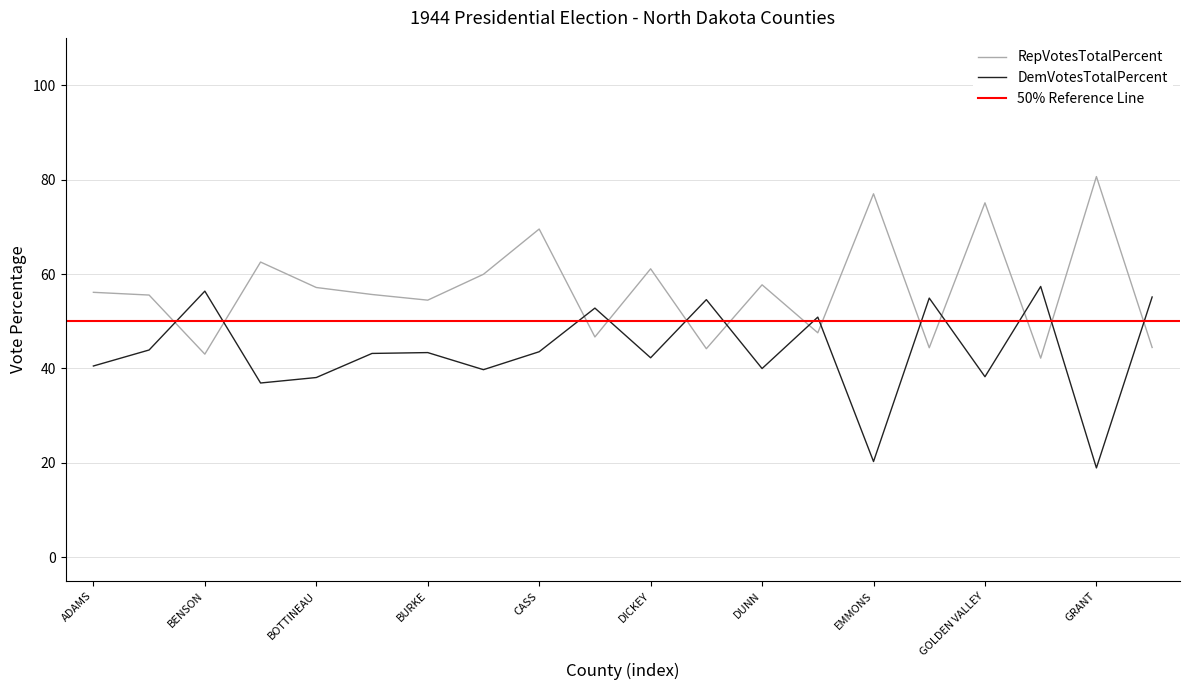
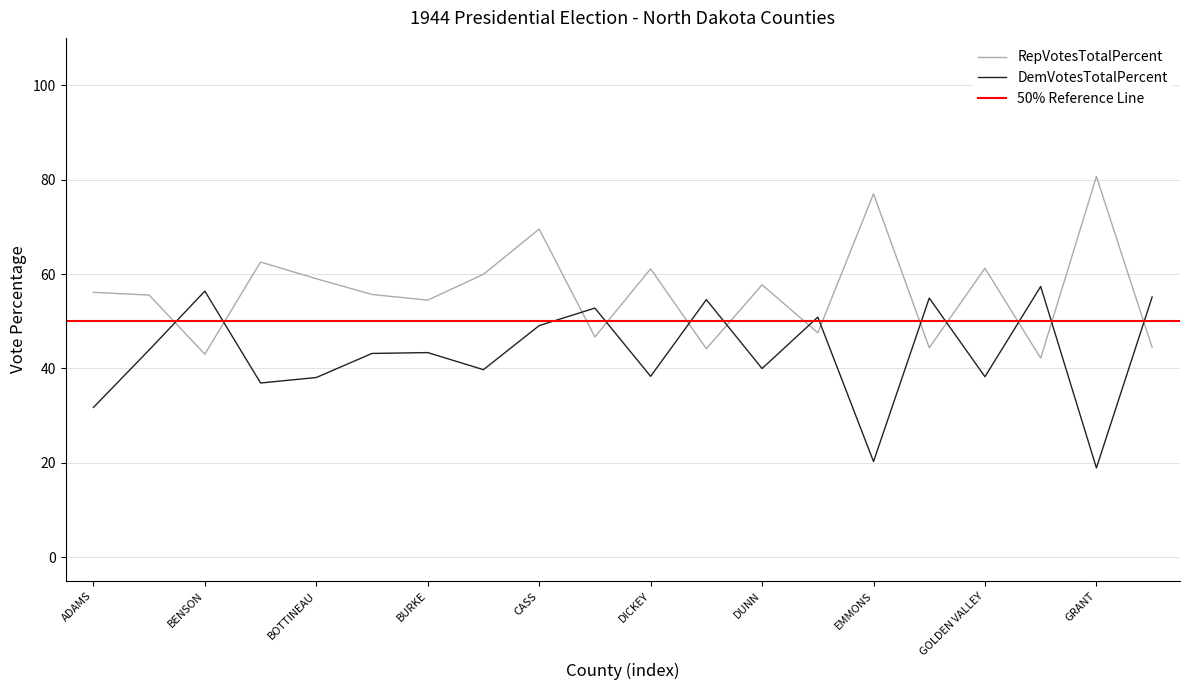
DemVotesTotalPercent, ADAMS: 41 -> 32
RepVotesTotalPercent, BOTTINEAU: 57 -> 59
DemVotesTotalPercent, CASS: 44 -> 49
DemVotesTotalPercent, DICKEY: 42 -> 38
RepVotesTotalPercent, GOLDEN VALLEY: 75 -> 61
